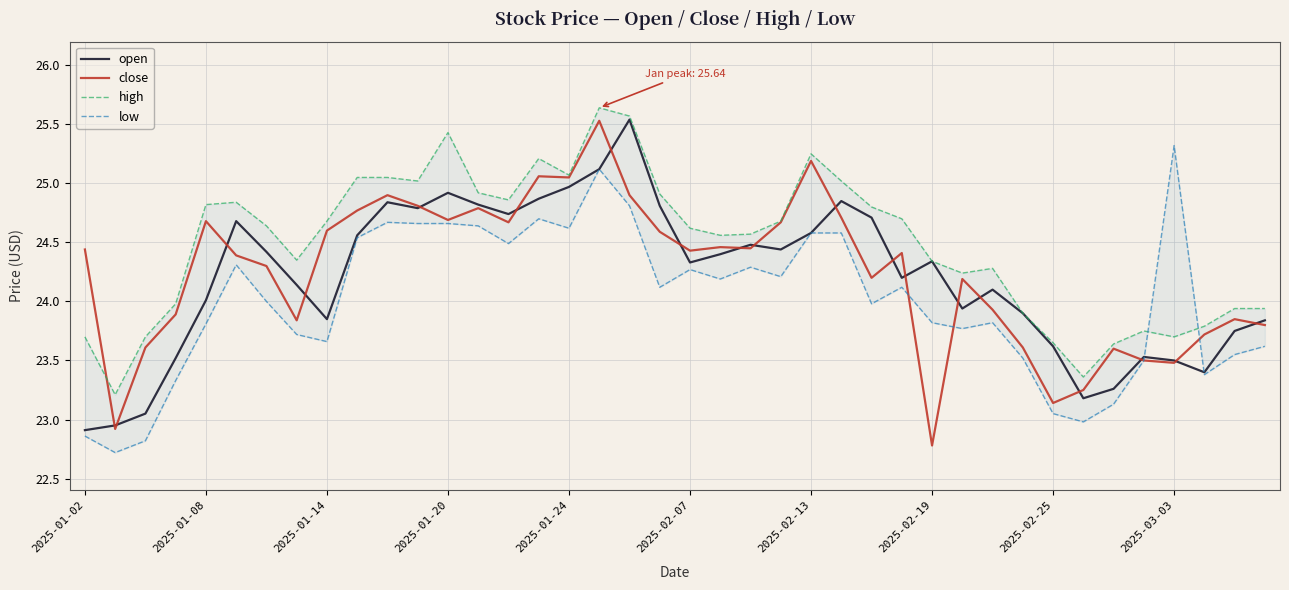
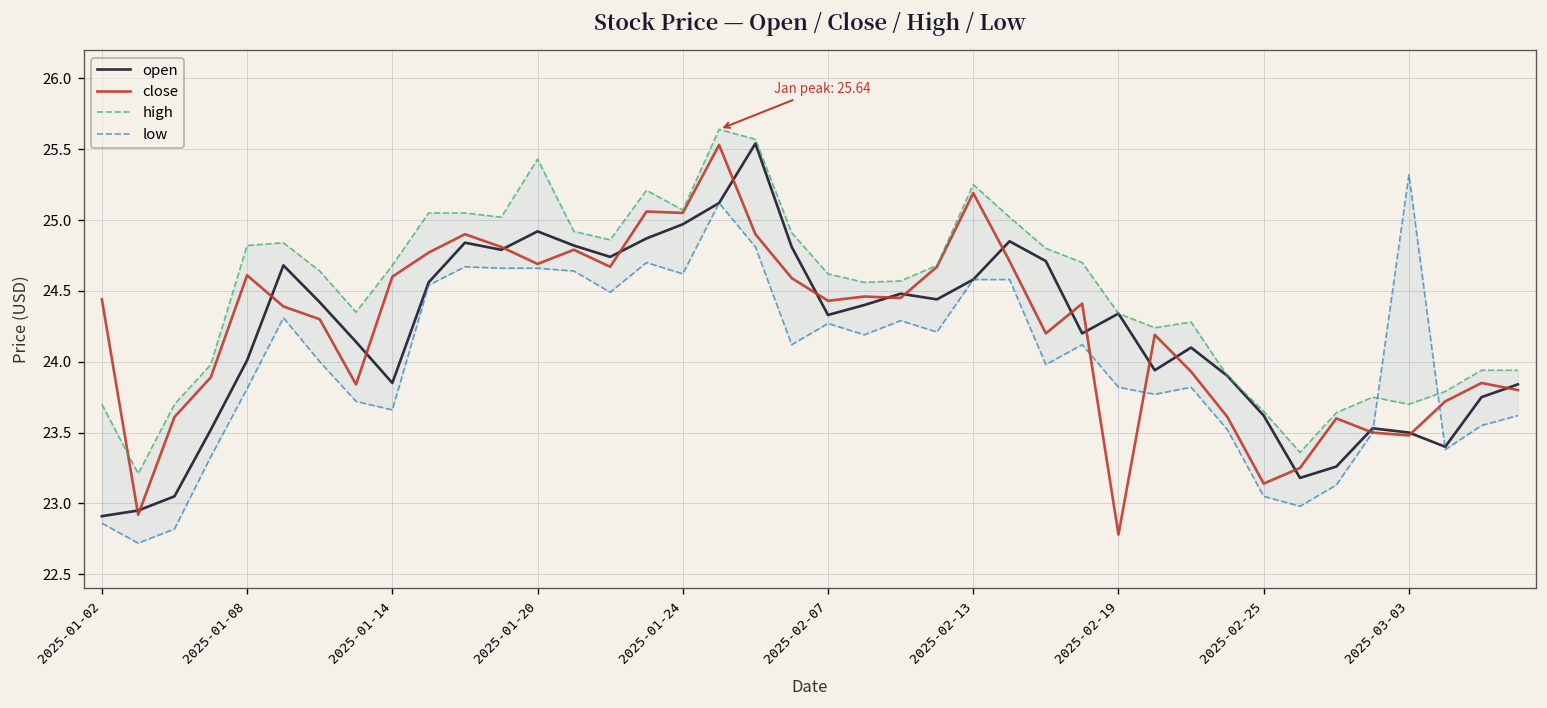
close, 2025-01-08: 24.68 -> 24.61
